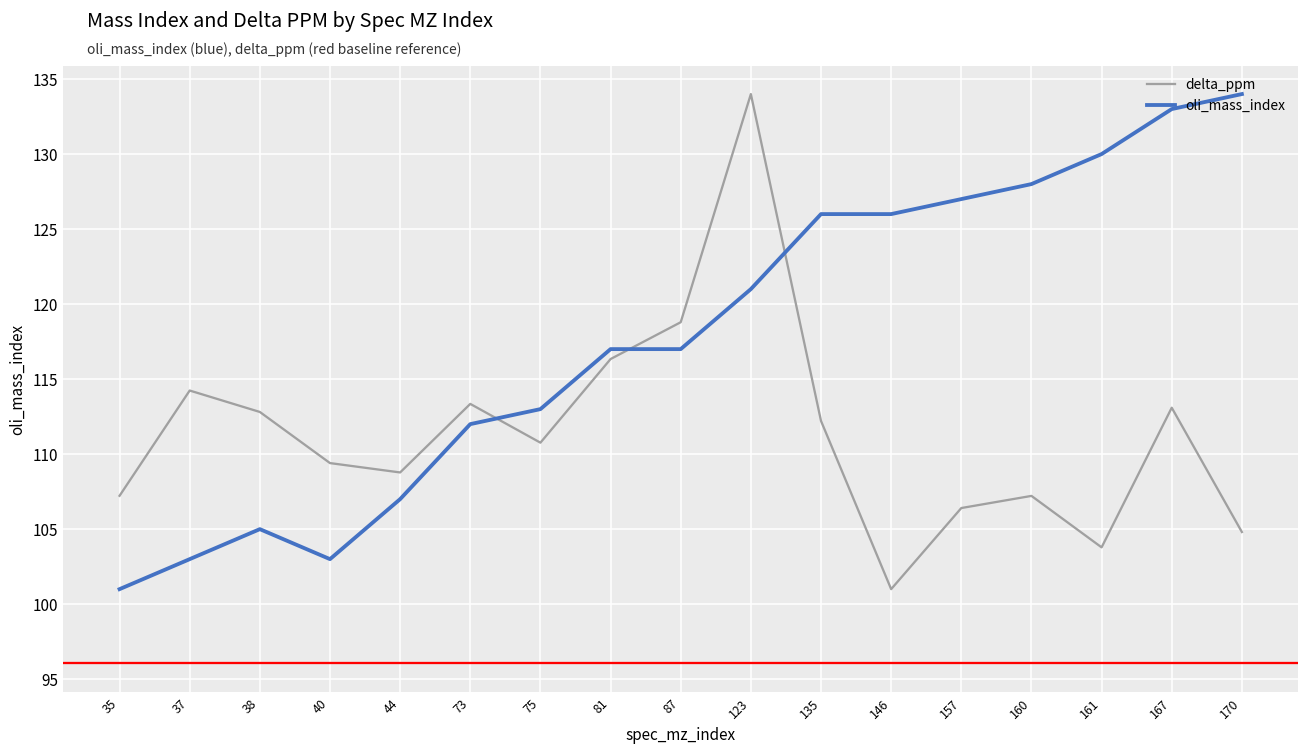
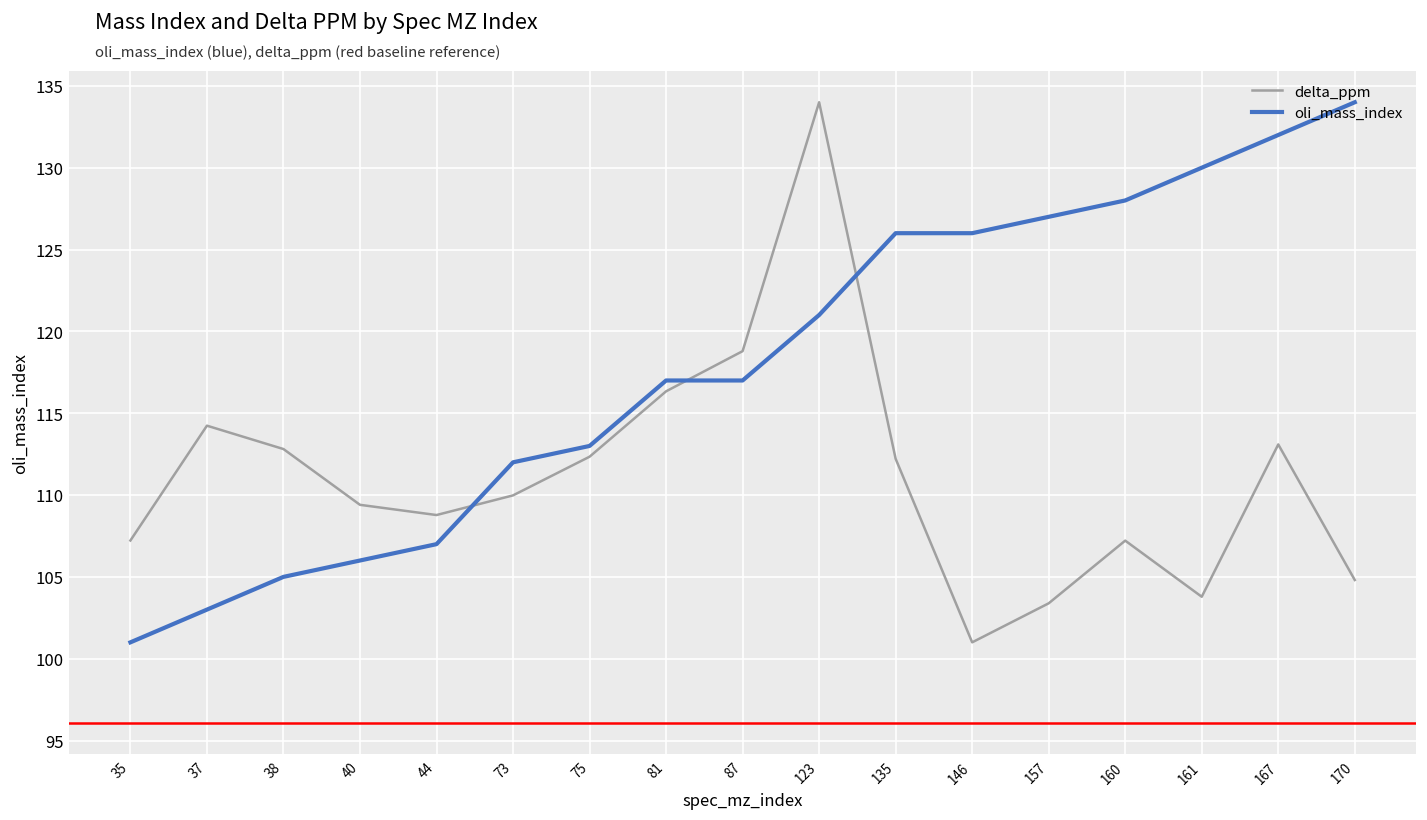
oli_mass_index, 40: 103 -> 106
delta_ppm, 73: 113.3 -> 110.0
delta_ppm, 75: 110.8 -> 112.3
delta_ppm, 157: 106.4 -> 103.4
oli_mass_index, 167: 133 -> 132
